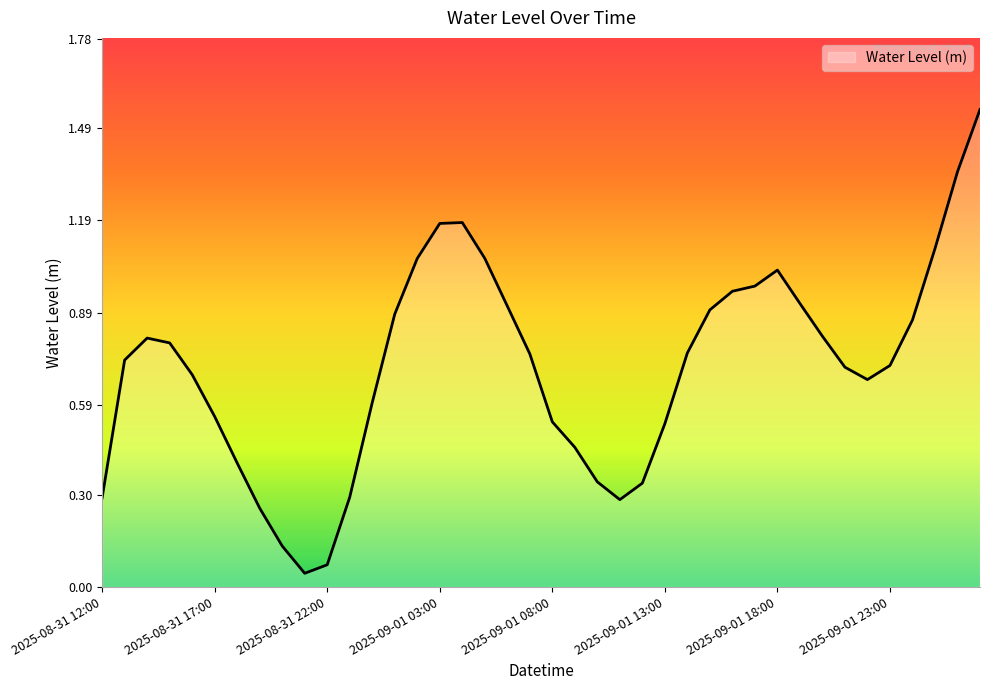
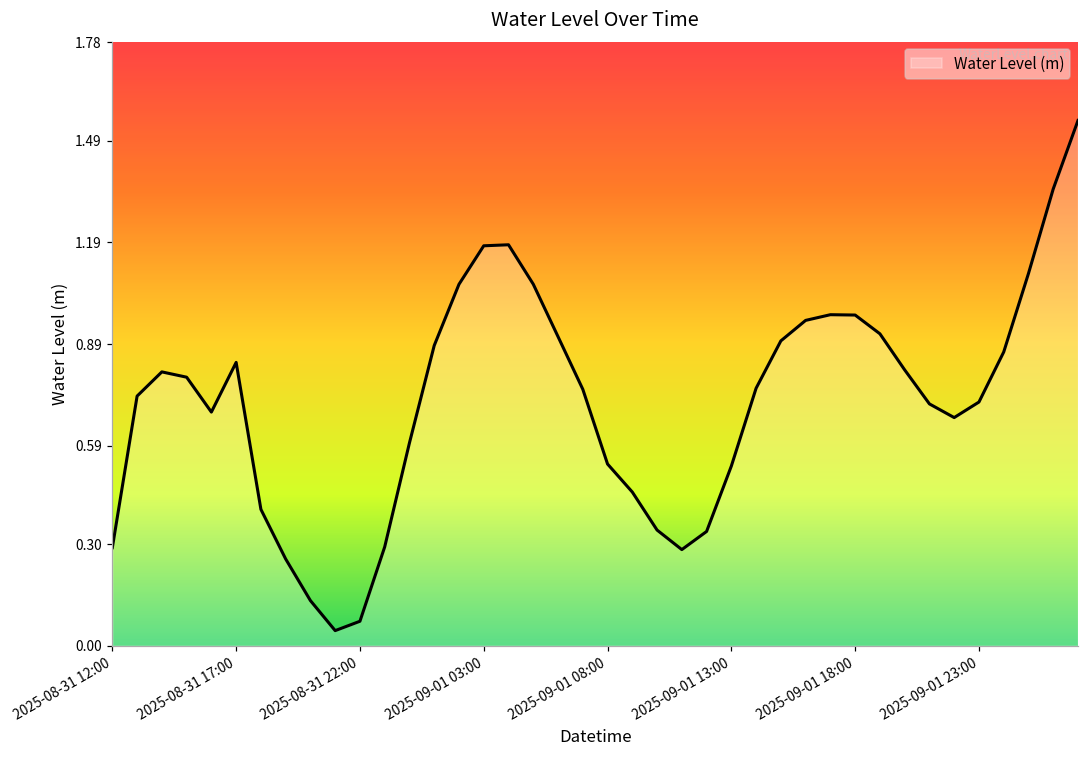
2025-08-31 17:00: 0.55 -> 0.84
2025-09-01 18:00: 1.03 -> 0.98
